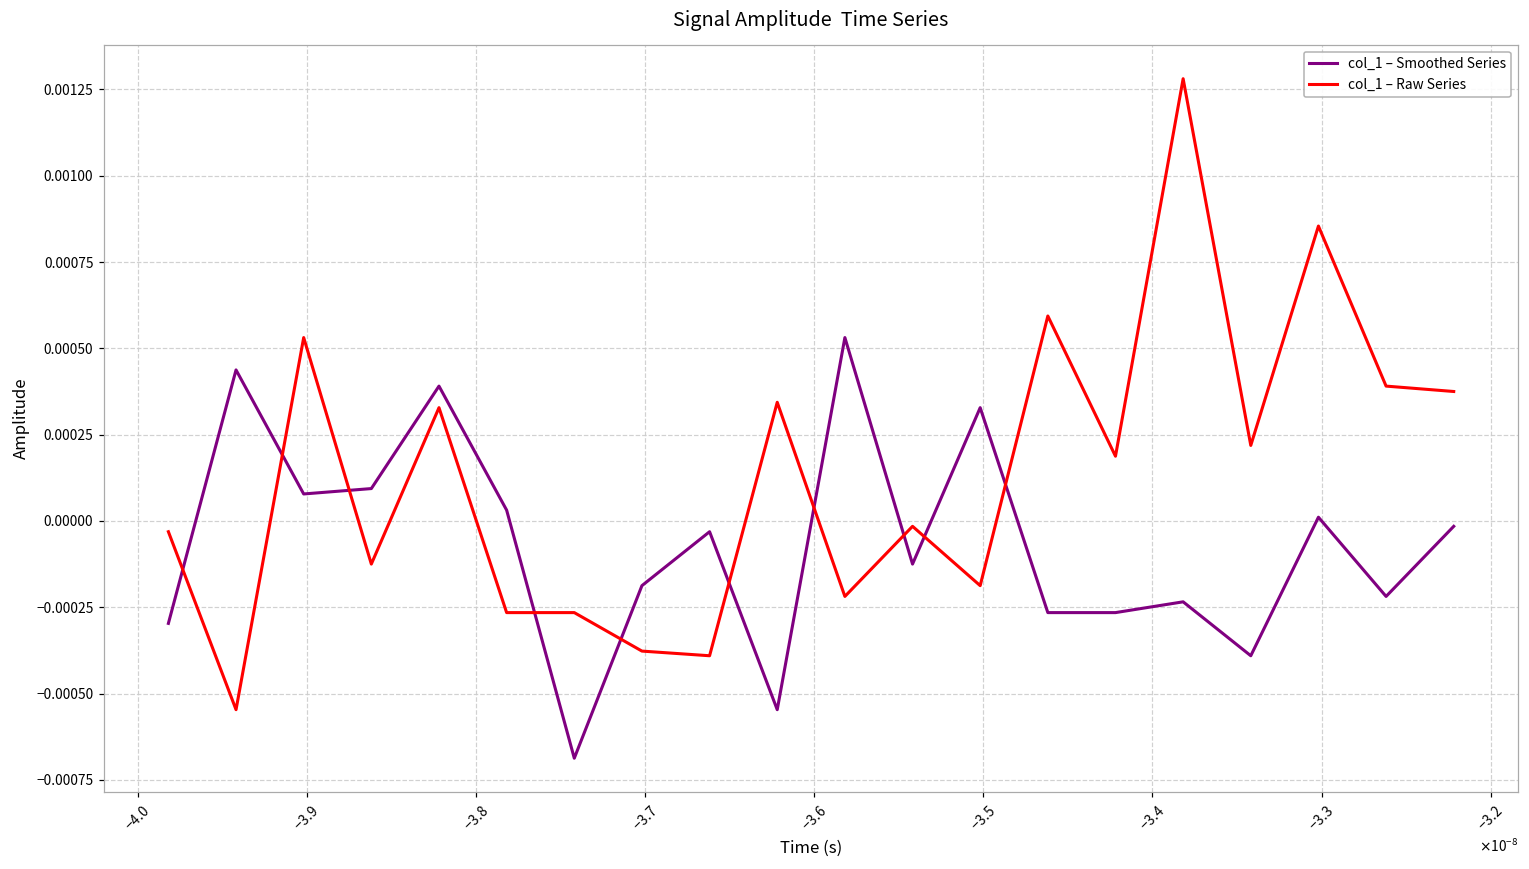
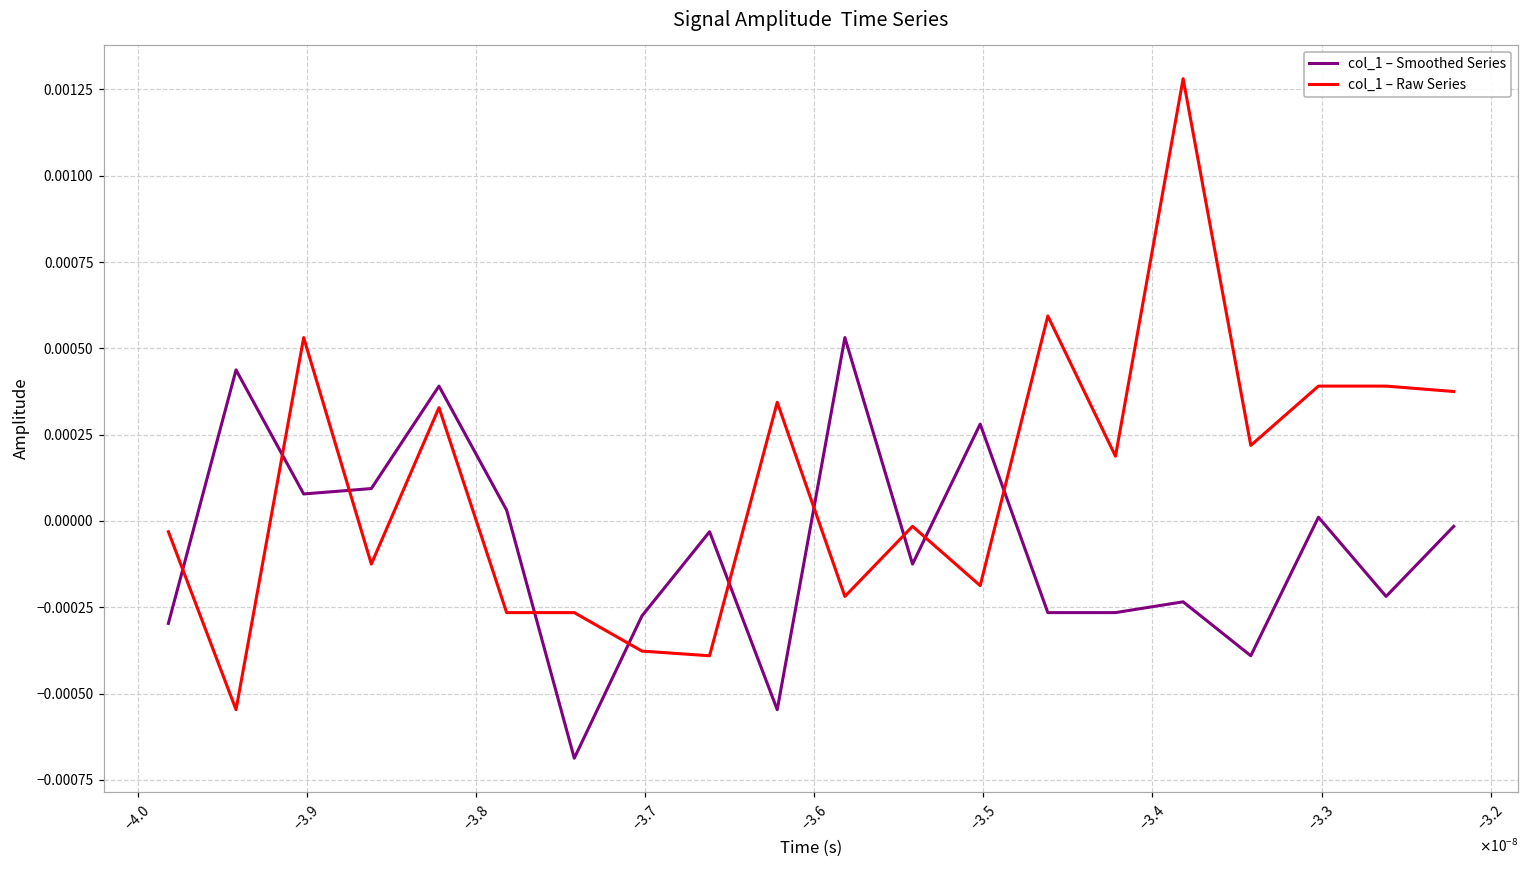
col_1 – Smoothed Series, −3.7: -0.00019 -> -0.00028
col_1 – Smoothed Series, −3.5: 0.00033 -> 0.00028
col_1 – Raw Series, −3.3: 0.00085 -> 0.00039
